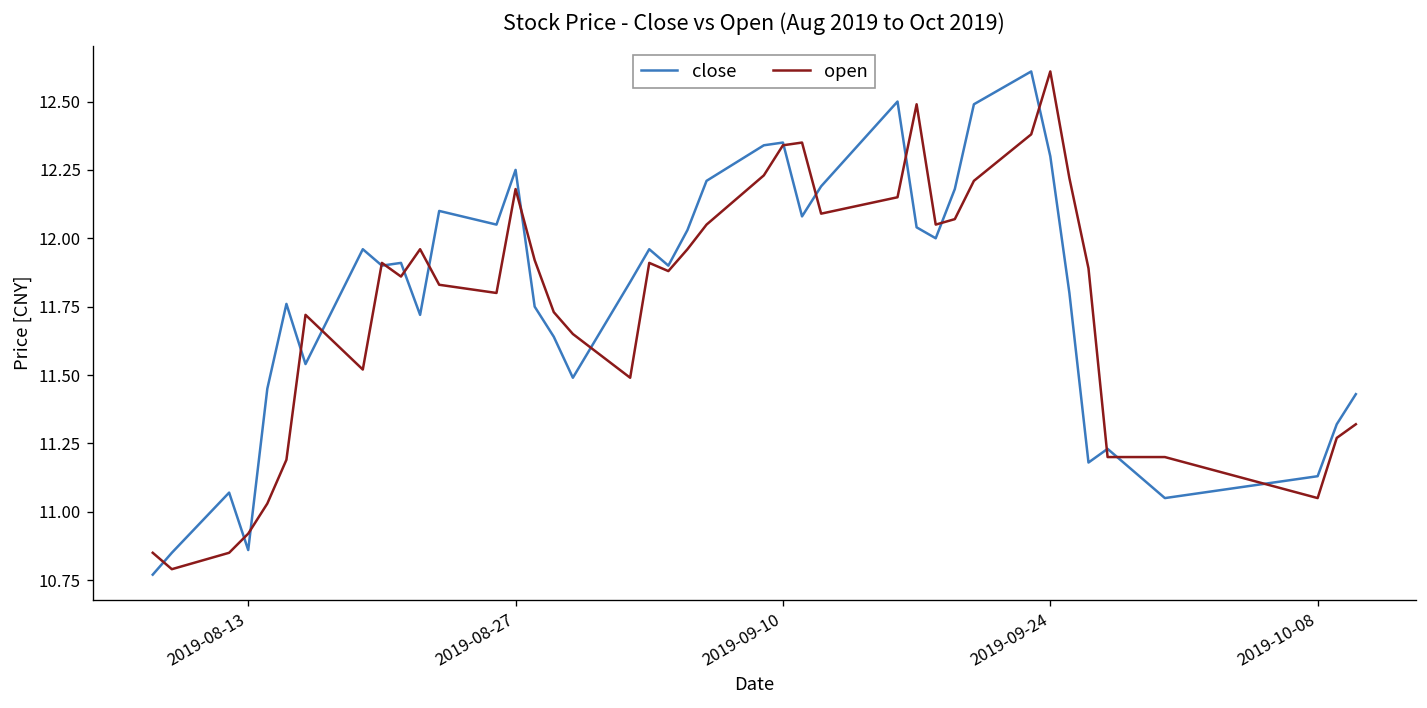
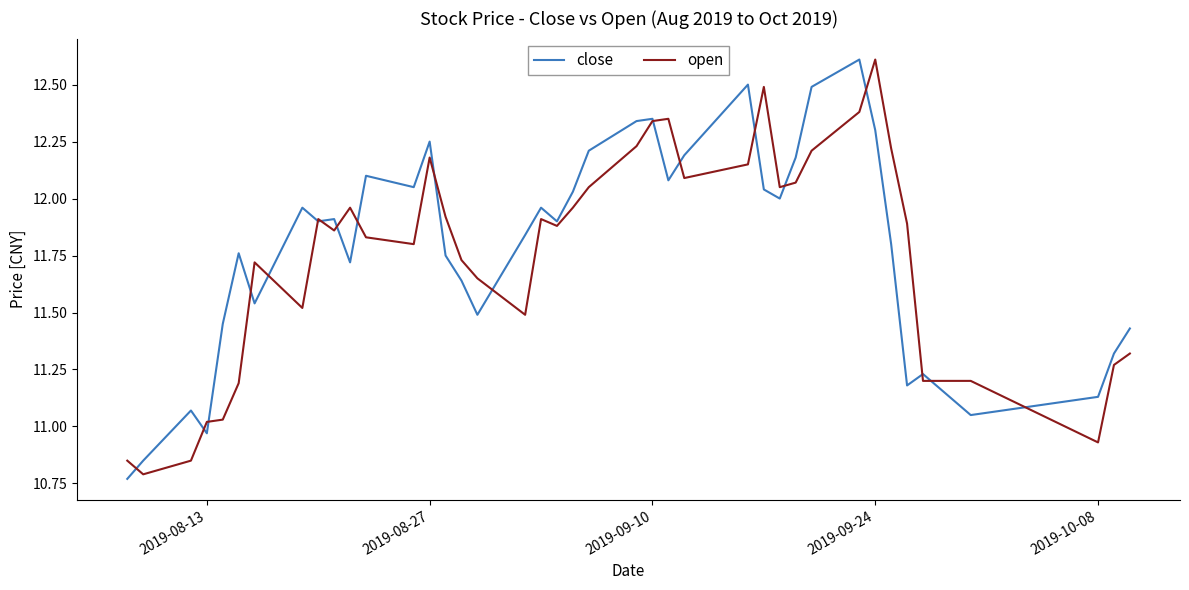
close, 2019-08-13: 10.86 -> 10.97
open, 2019-08-13: 10.92 -> 11.02
open, 2019-10-08: 11.05 -> 10.93
